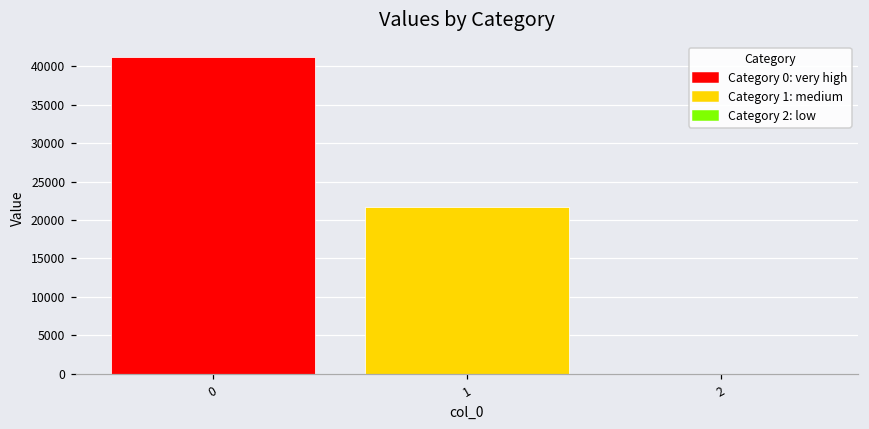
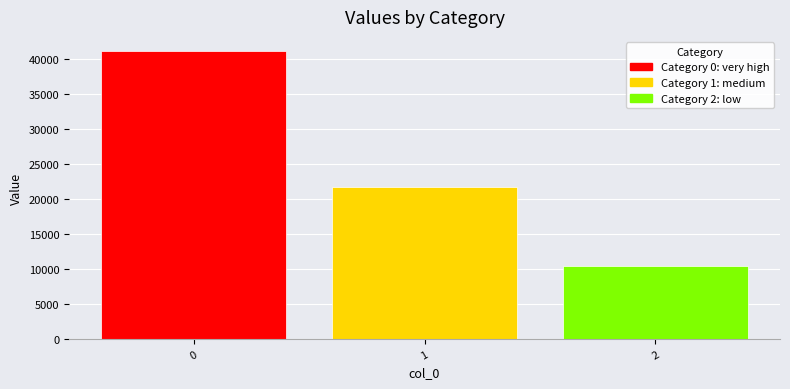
2: 0 -> 10000
